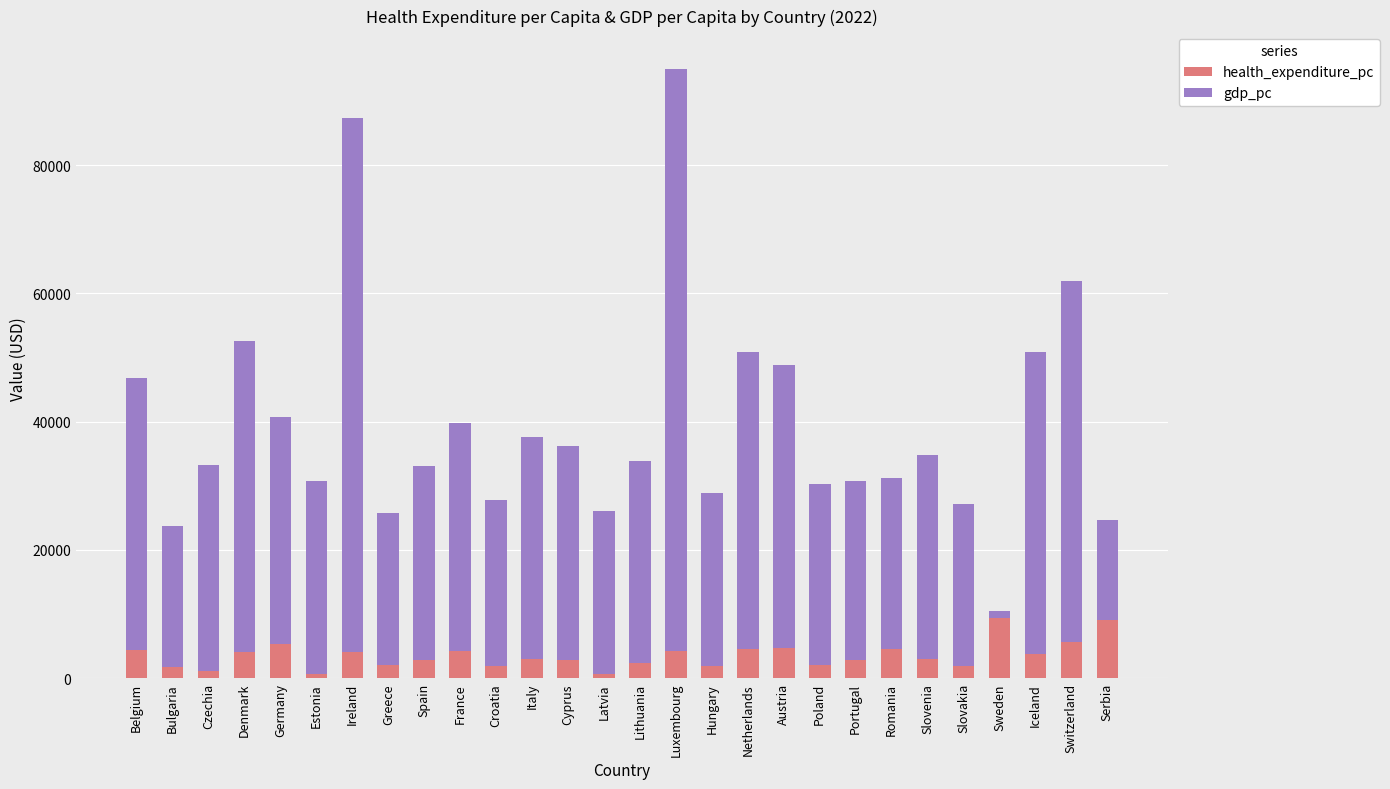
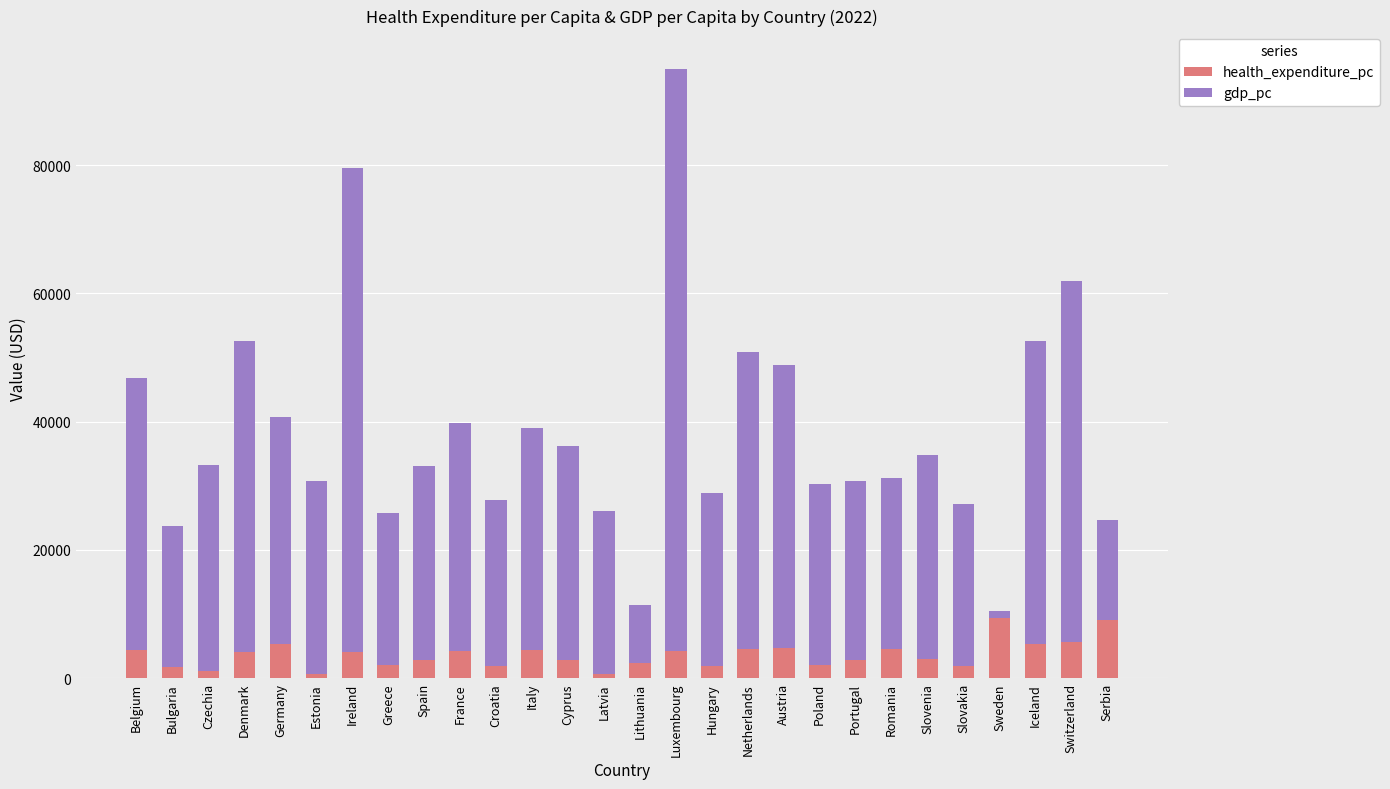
gdp_pc, Ireland: 83000 -> 75000
health_expenditure_pc, Italy: 3000 -> 4000
gdp_pc, Lithuania: 32000 -> 9000
health_expenditure_pc, Iceland: 4000 -> 5000
